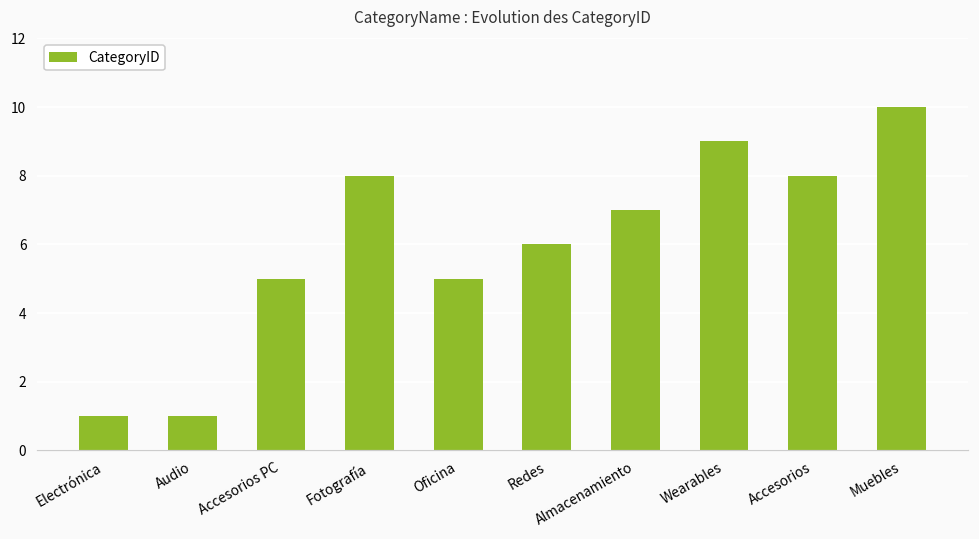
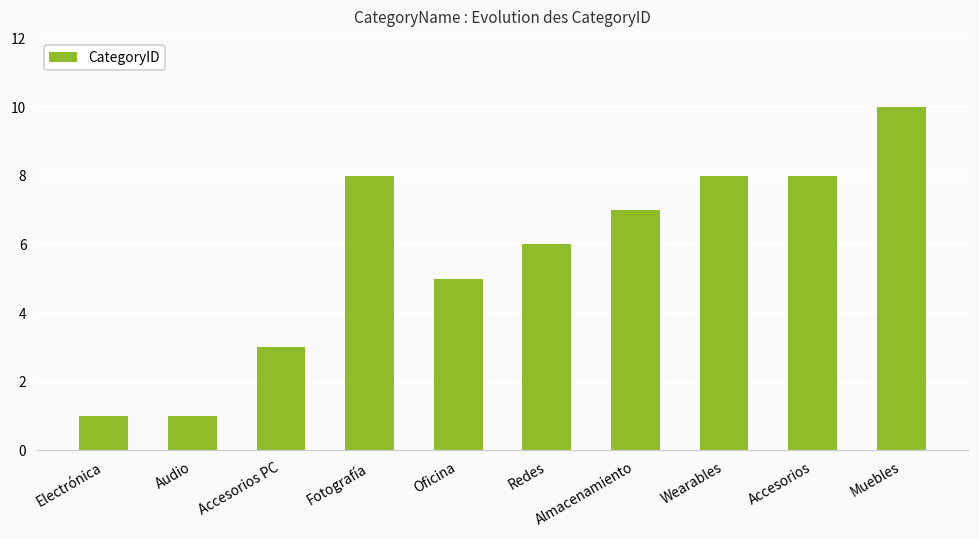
Accesorios PC: 5 -> 3
Wearables: 9 -> 8
